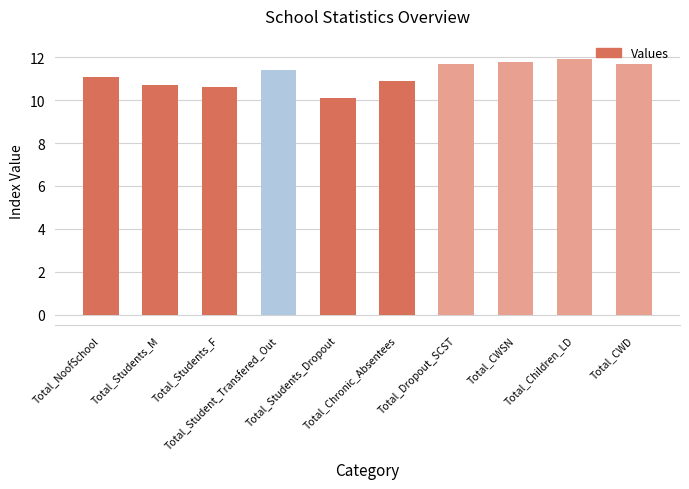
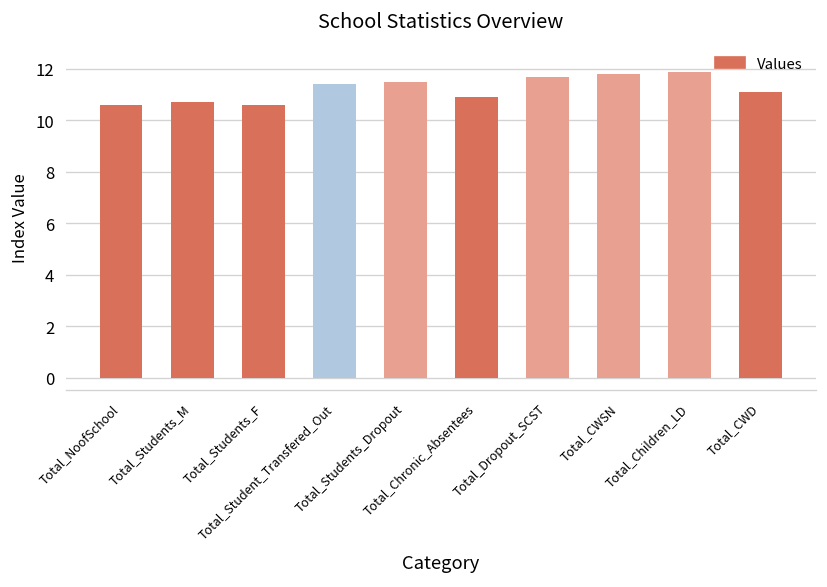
Total_NoofSchool: 11.1 -> 10.6
Total_Students_Dropout: 10.1 -> 11.5
Total_CWD: 11.7 -> 11.1
